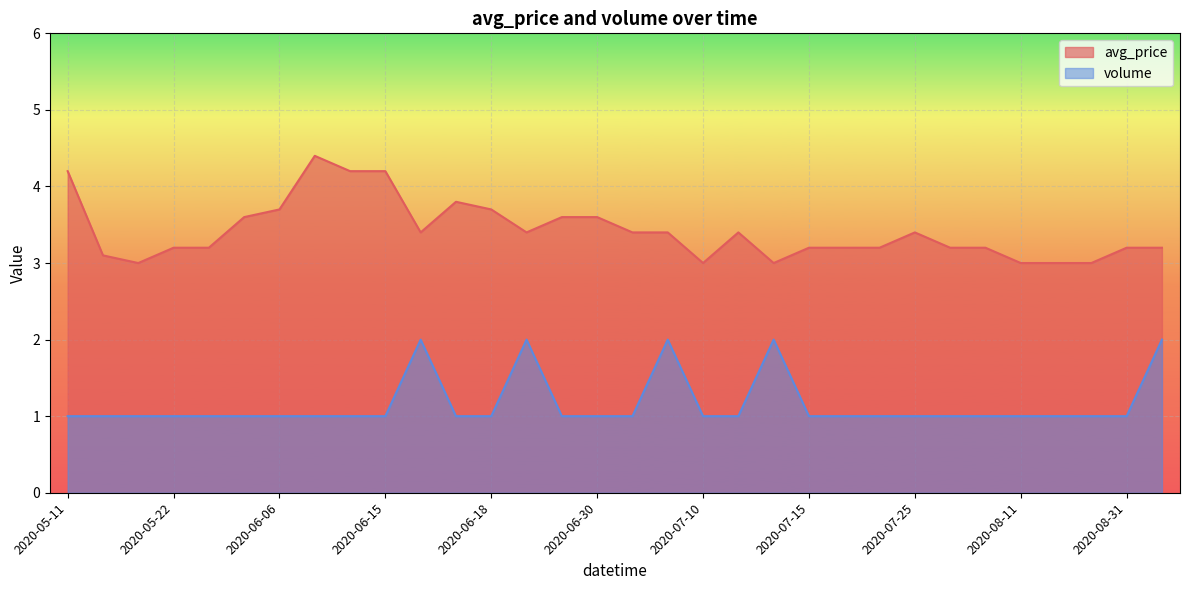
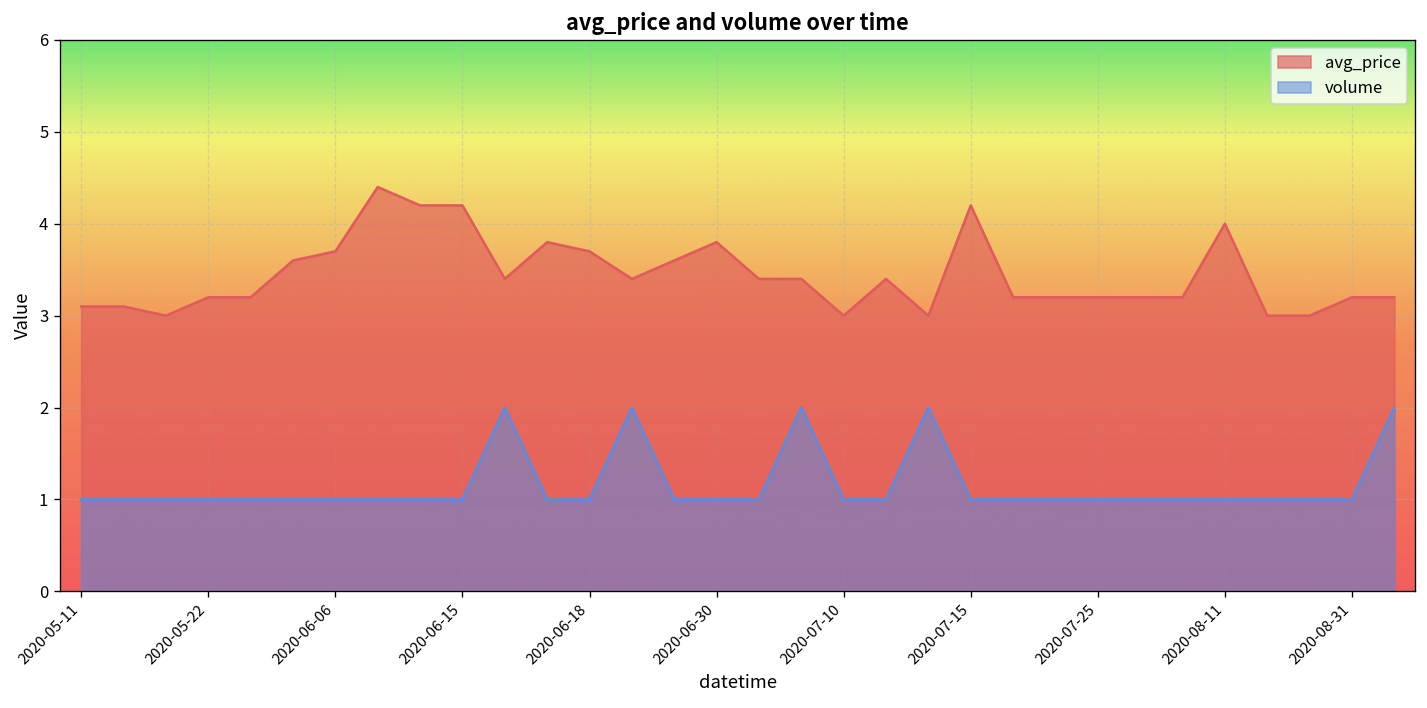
avg_price, 2020-05-11: 4.2 -> 3.1
avg_price, 2020-06-30: 3.6 -> 3.8
avg_price, 2020-07-15: 3.2 -> 4.2
avg_price, 2020-07-25: 3.4 -> 3.2
avg_price, 2020-08-11: 3 -> 4
